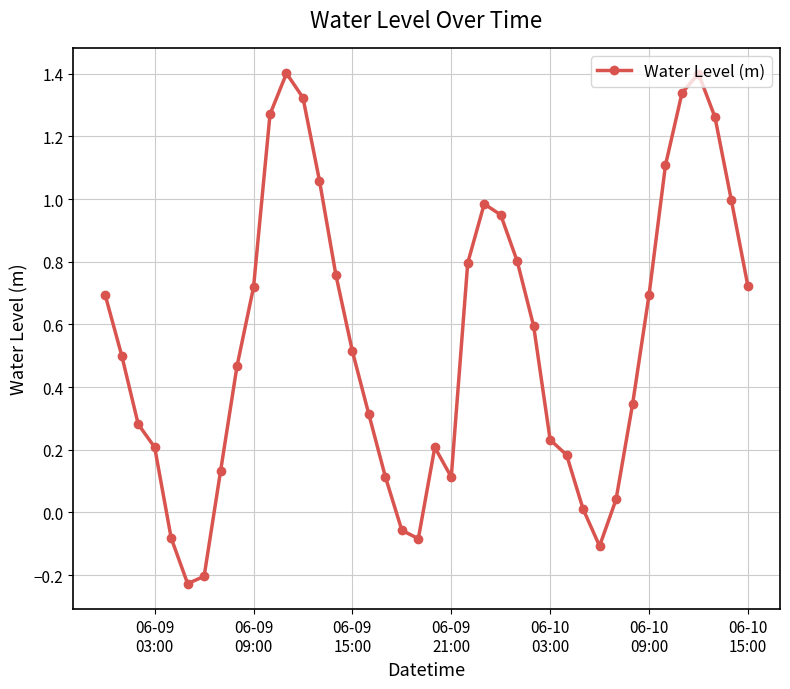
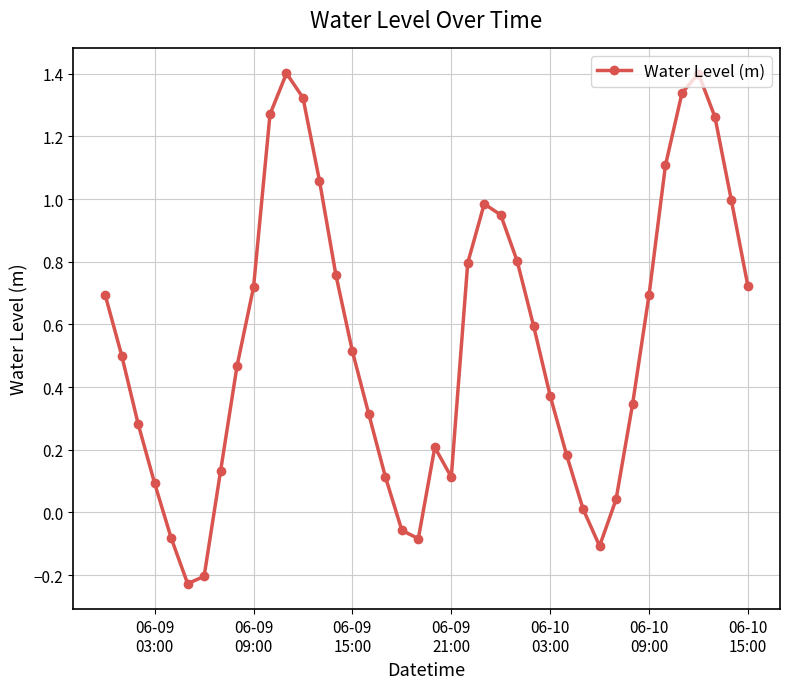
06-09 03:00: 0.21 -> 0.09
06-10 03:00: 0.23 -> 0.37
